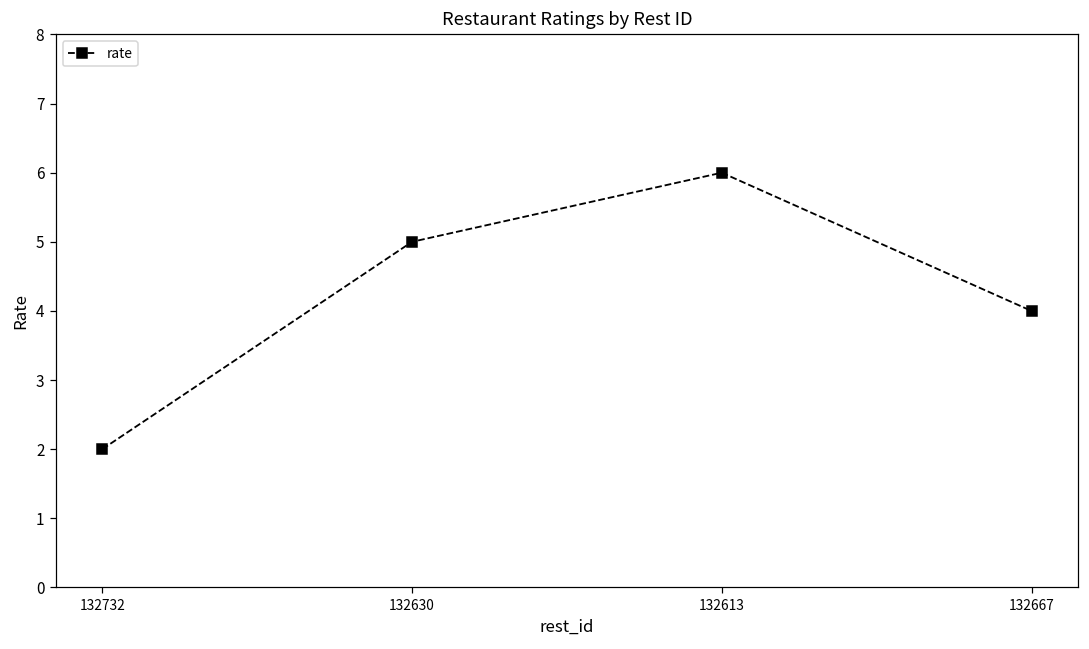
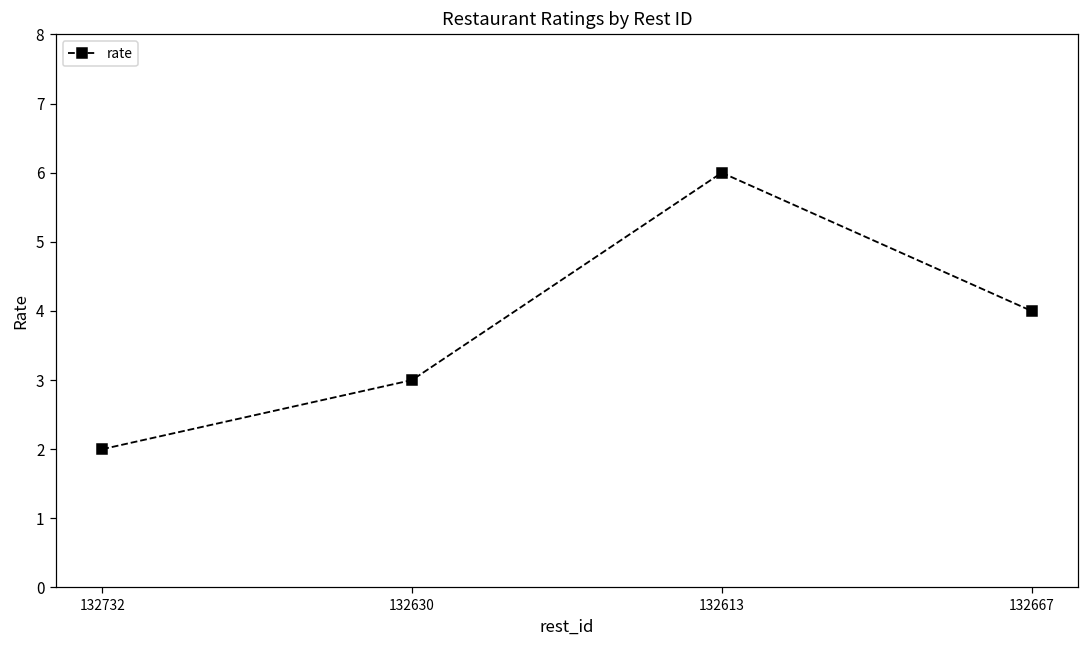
132630: 5 -> 3
